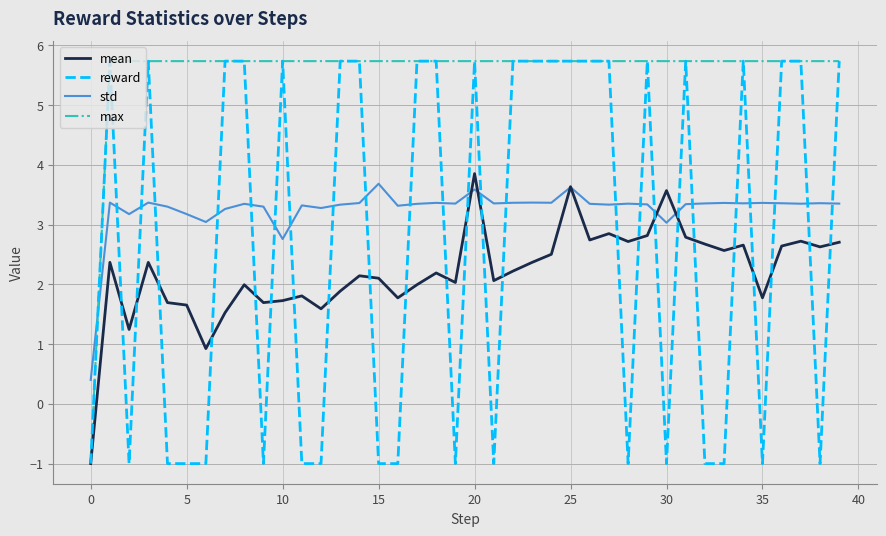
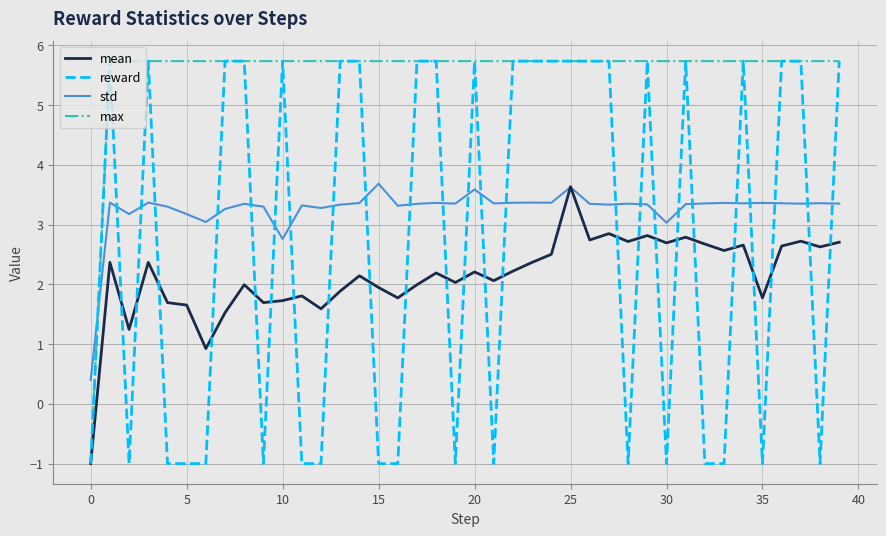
mean, 15: 2.1 -> 1.9
mean, 20: 3.9 -> 2.2
mean, 30: 3.6 -> 2.7
